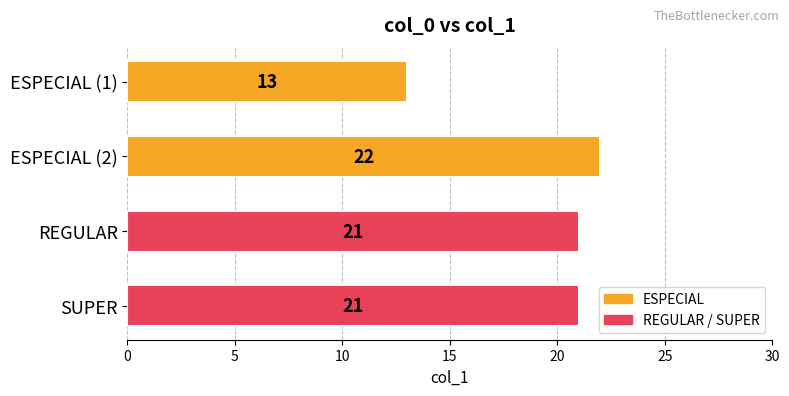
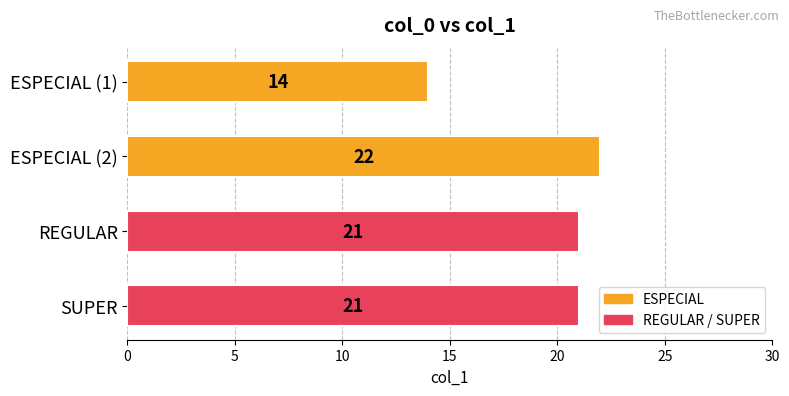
ESPECIAL (1): 13 -> 14
